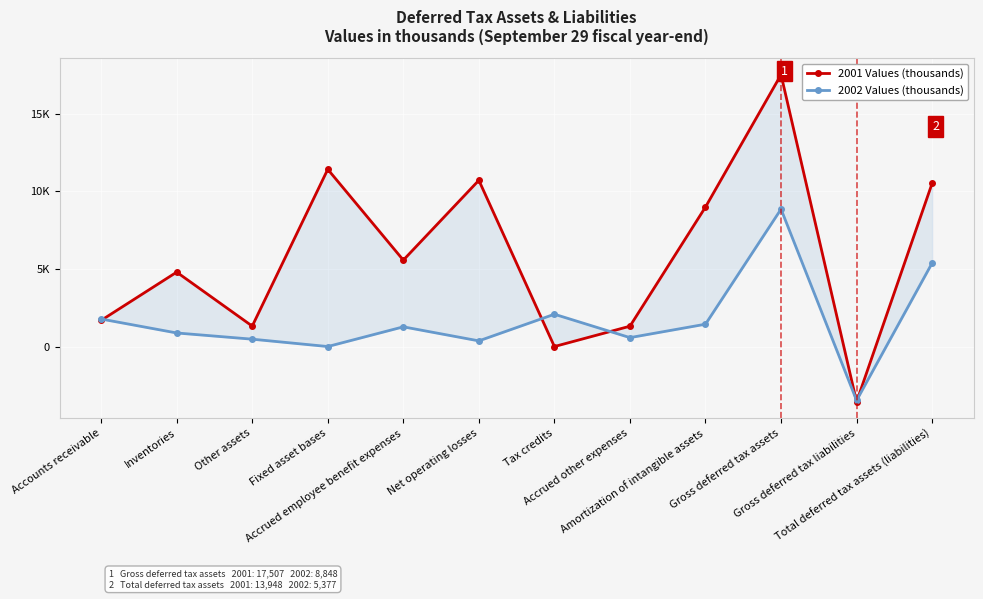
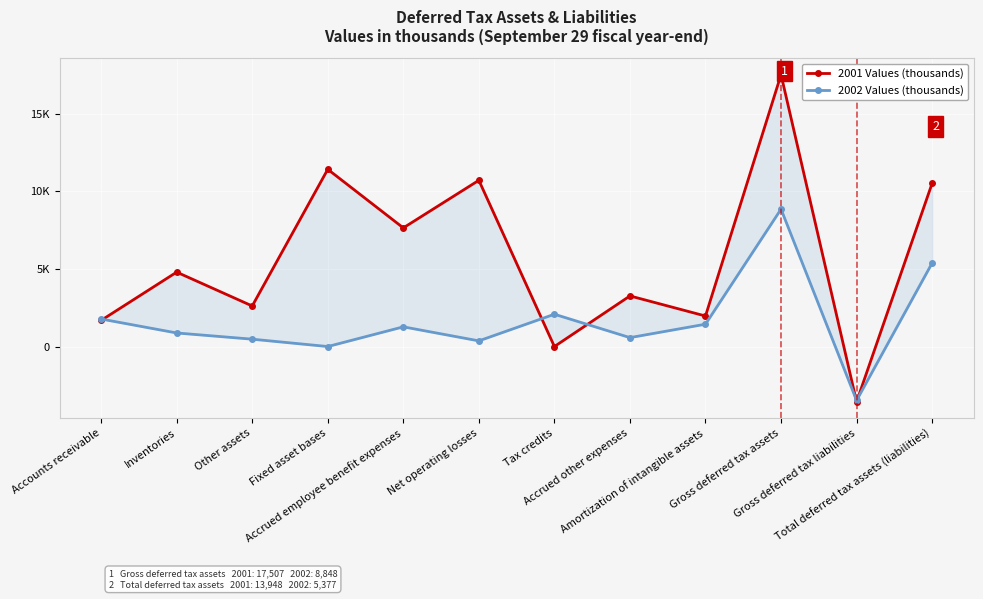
2001 Values (thousands), Other assets: 1300 -> 2600
2001 Values (thousands), Accrued employee benefit expenses: 5600 -> 7600
2001 Values (thousands), Accrued other expenses: 1300 -> 3300
2001 Values (thousands), Amortization of intangible assets: 9000 -> 2000
